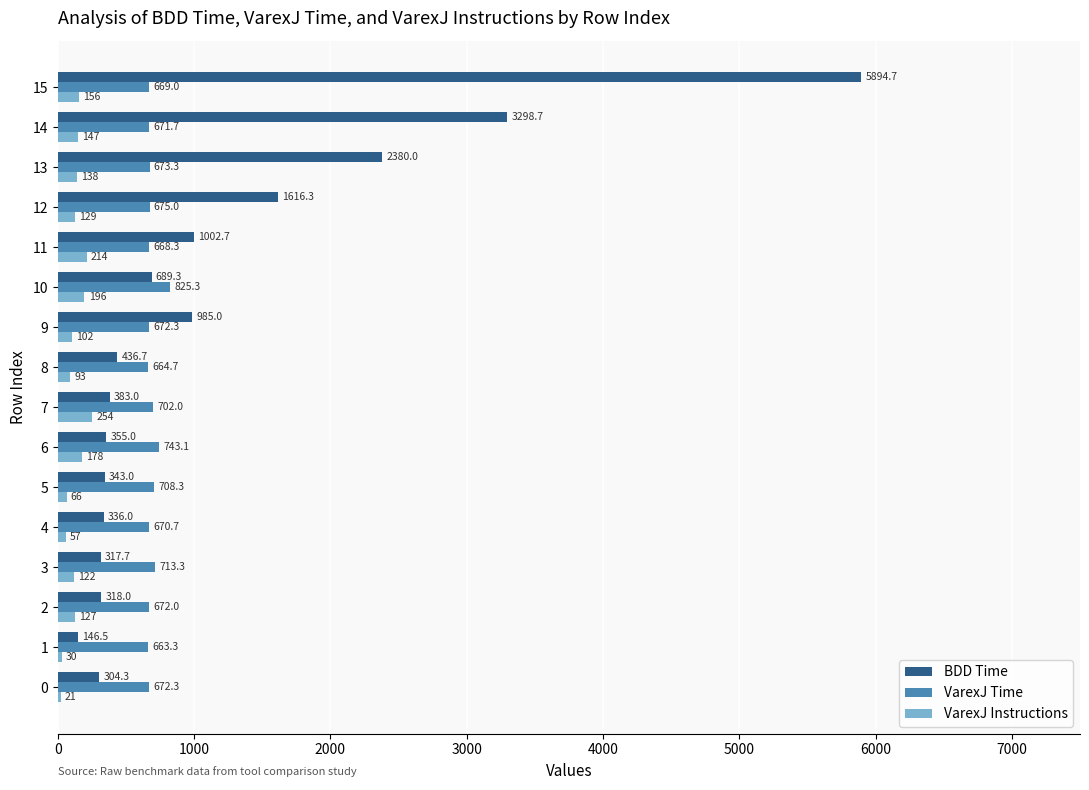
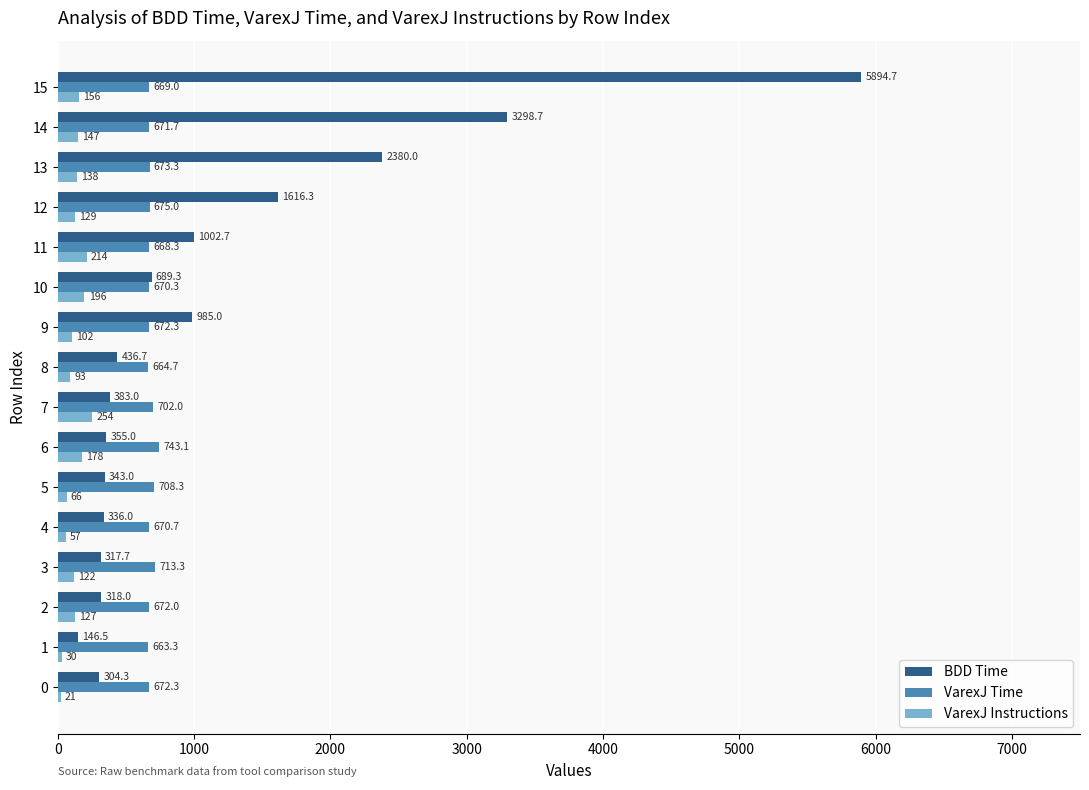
VarexJ Time, 10: 825.3 -> 670.3
